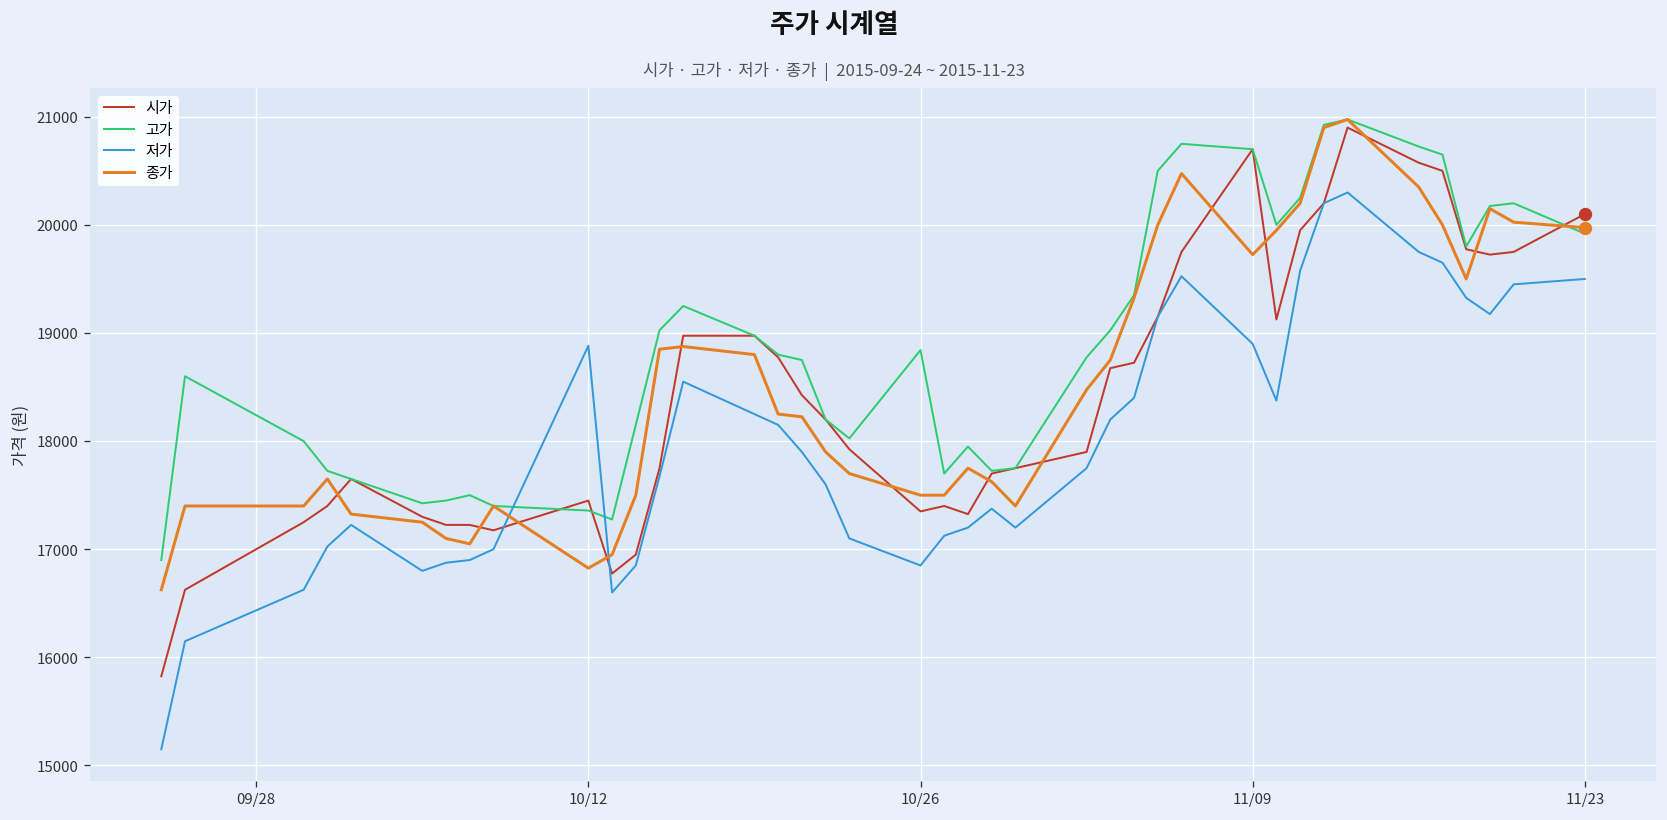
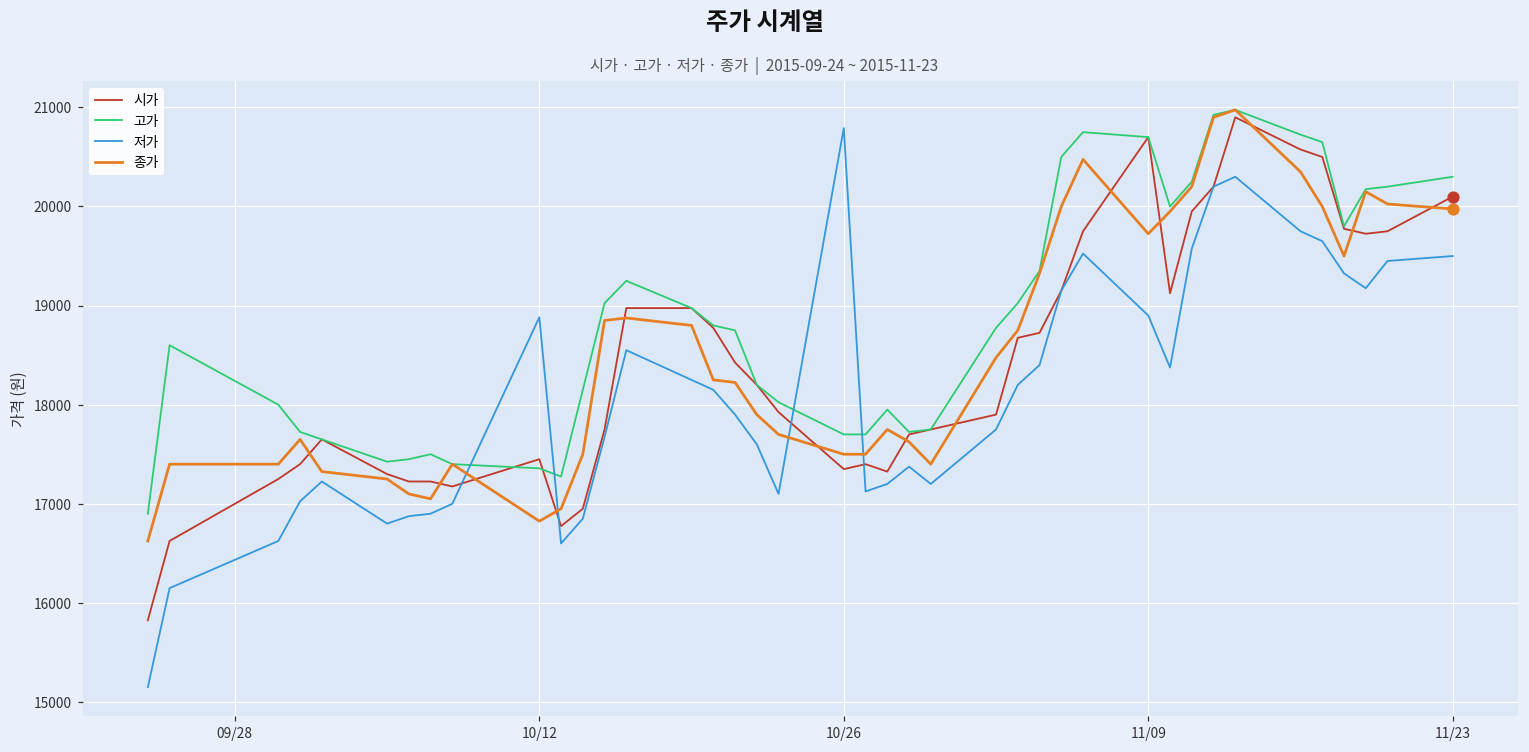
고가, 10/26: 18800 -> 17700
저가, 10/26: 16900 -> 20800
고가, 11/23: 19900 -> 20300
